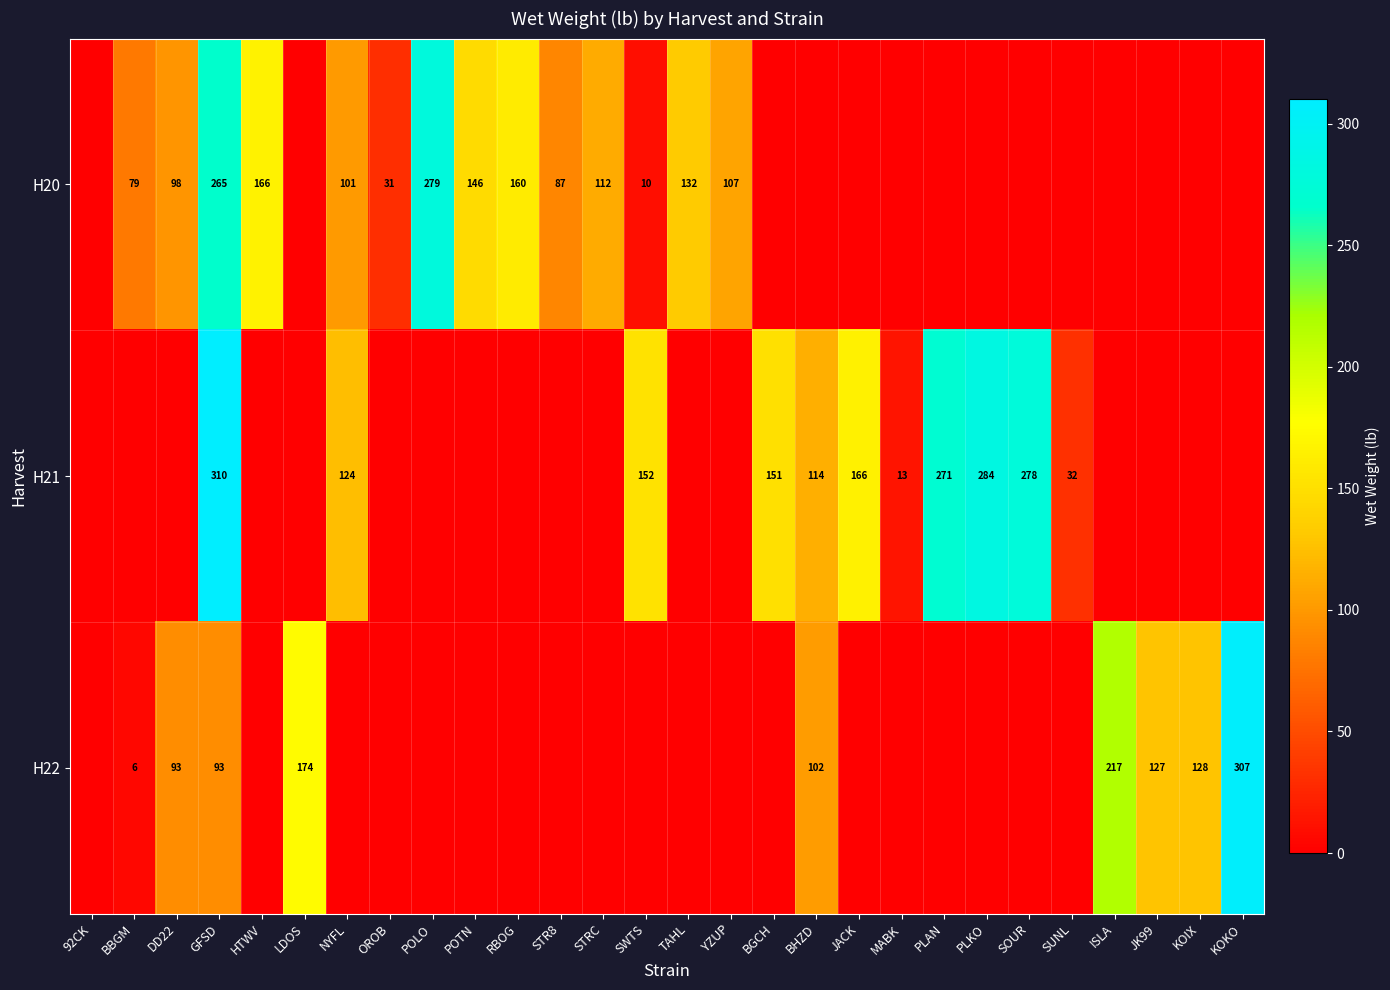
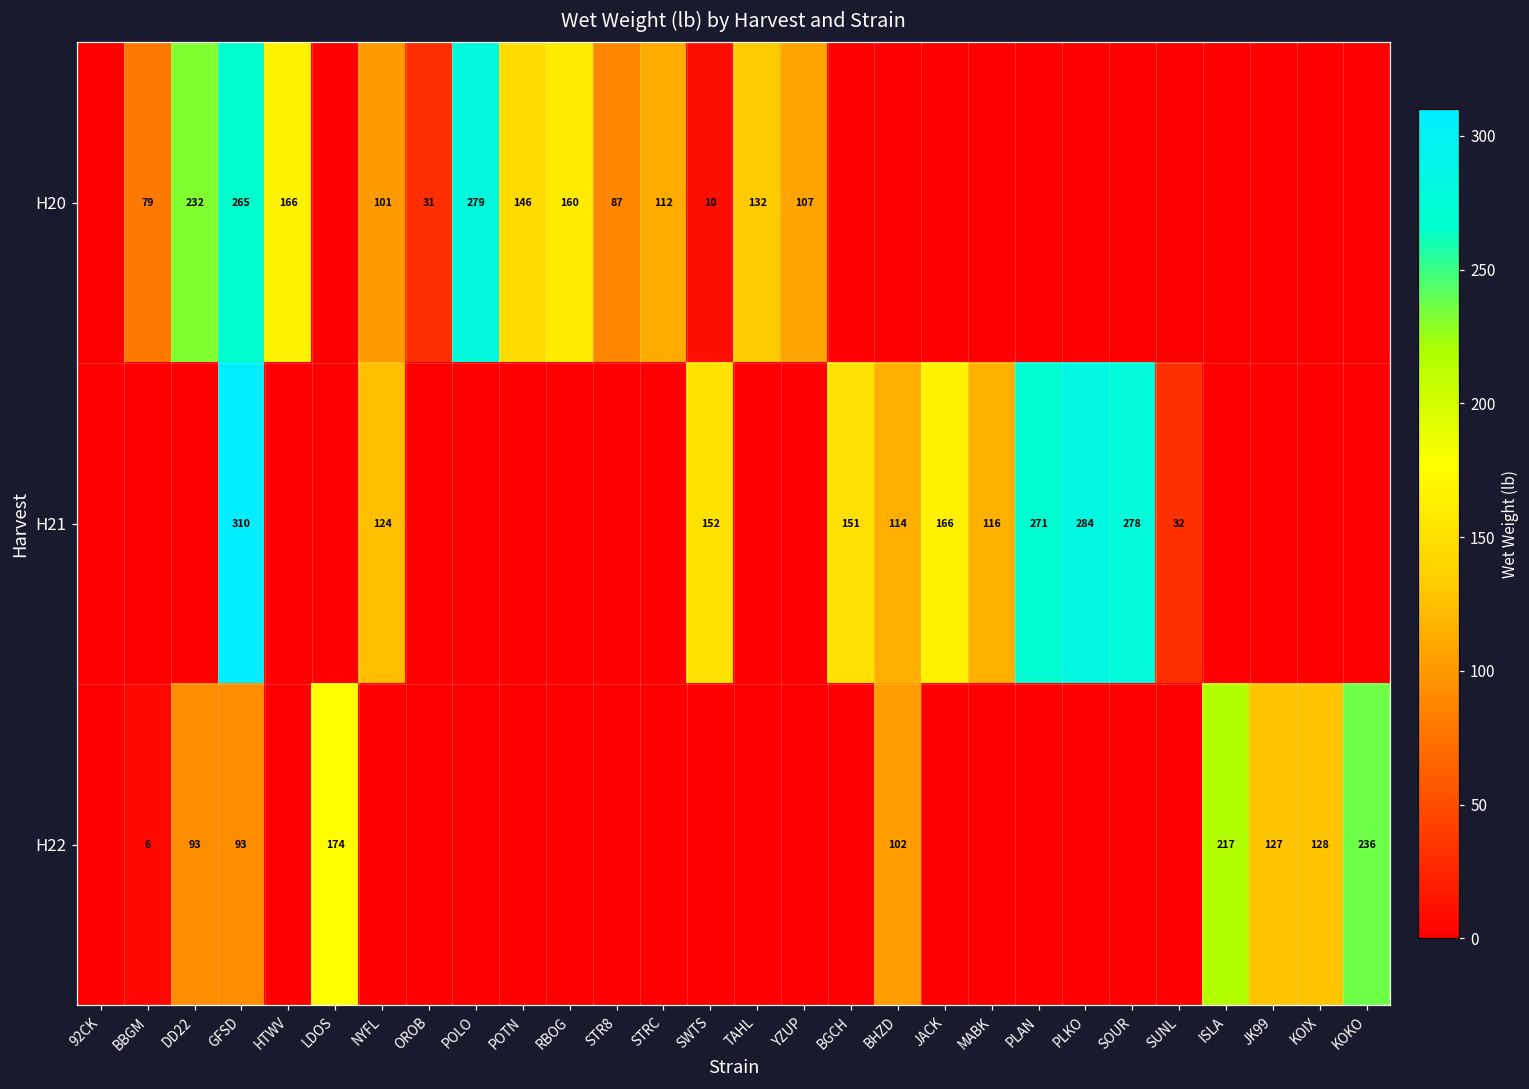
H20, DD22: 98 -> 232
H21, MABK: 13 -> 116
H22, KOKO: 307 -> 236
